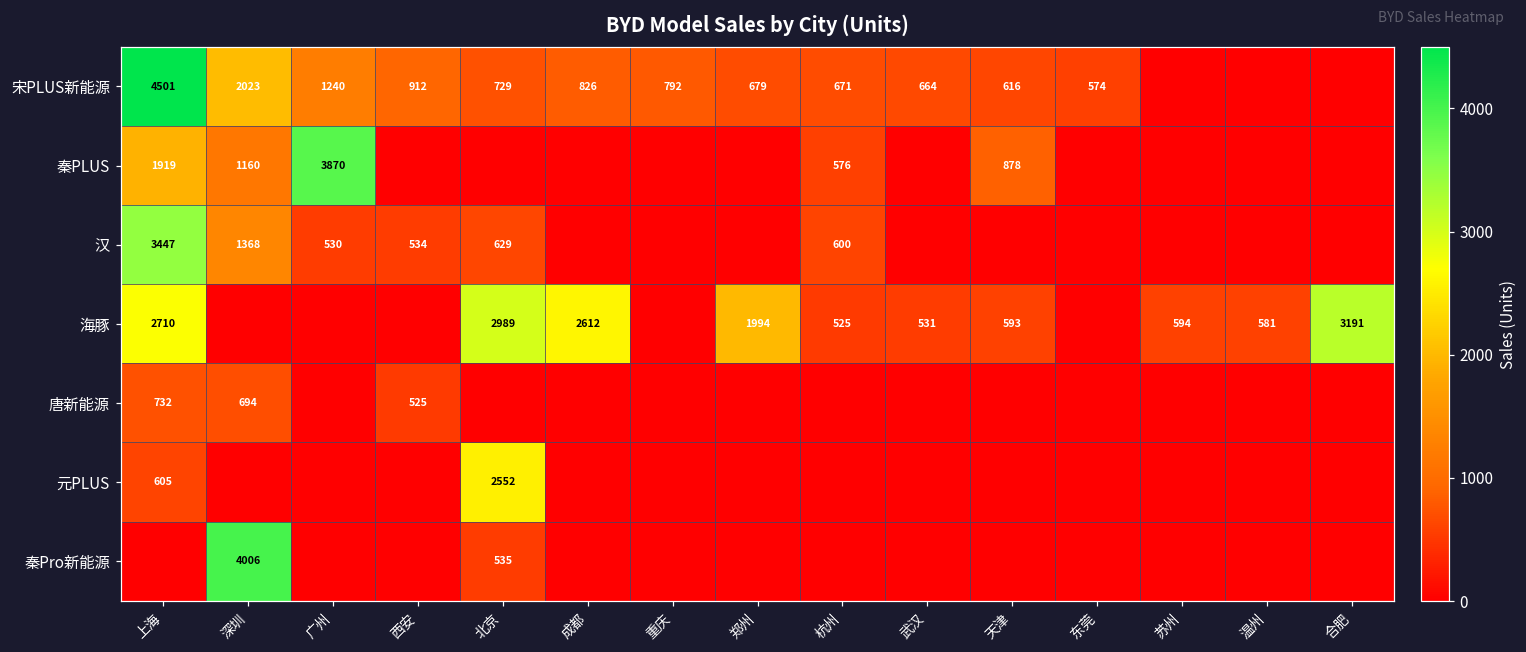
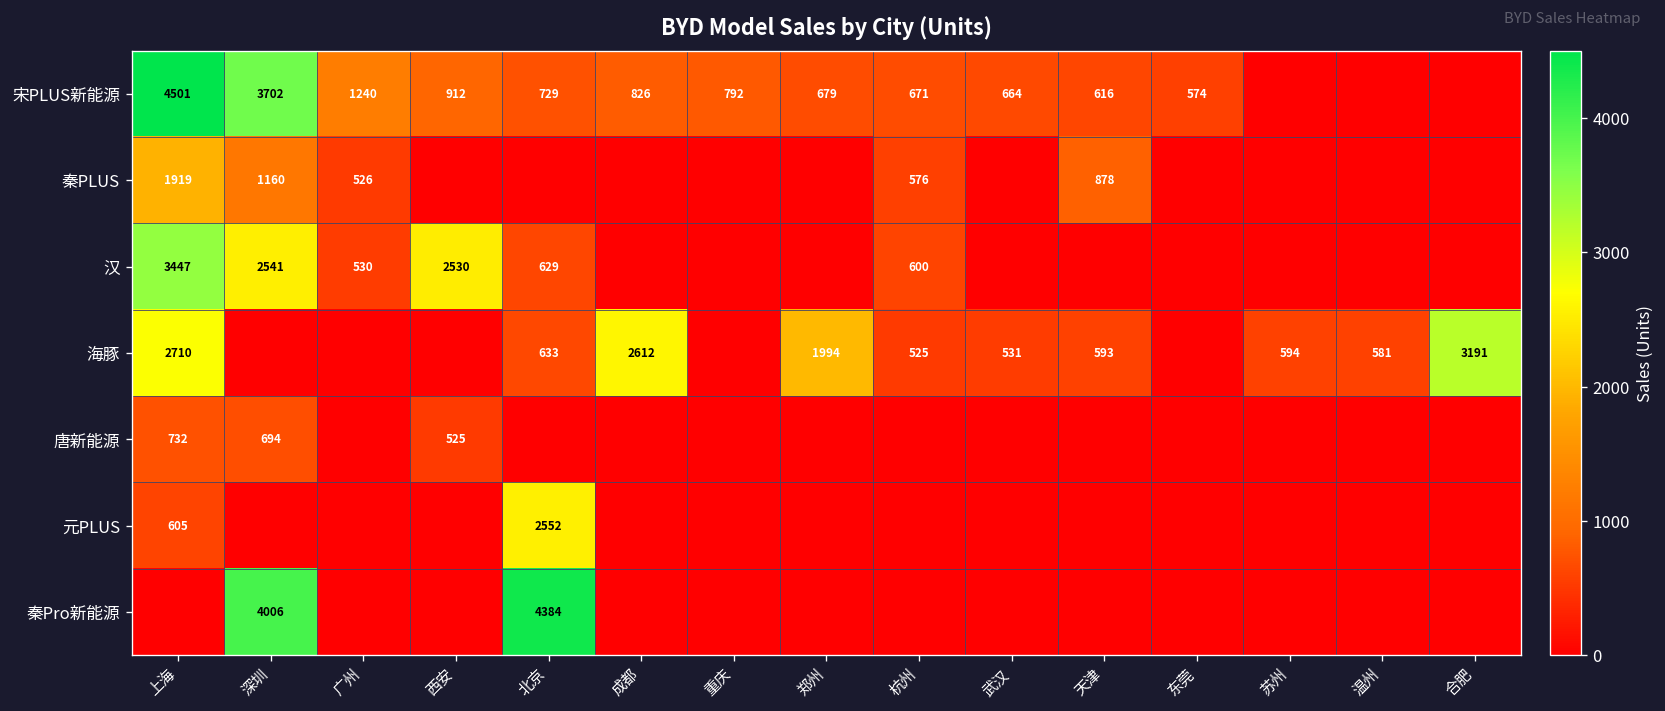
宋PLUS新能源, 深圳: 2023 -> 3702
秦PLUS, 广州: 3870 -> 526
汉, 深圳: 1368 -> 2541
汉, 西安: 534 -> 2530
海豚, 北京: 2989 -> 633
秦Pro新能源, 北京: 535 -> 4384
